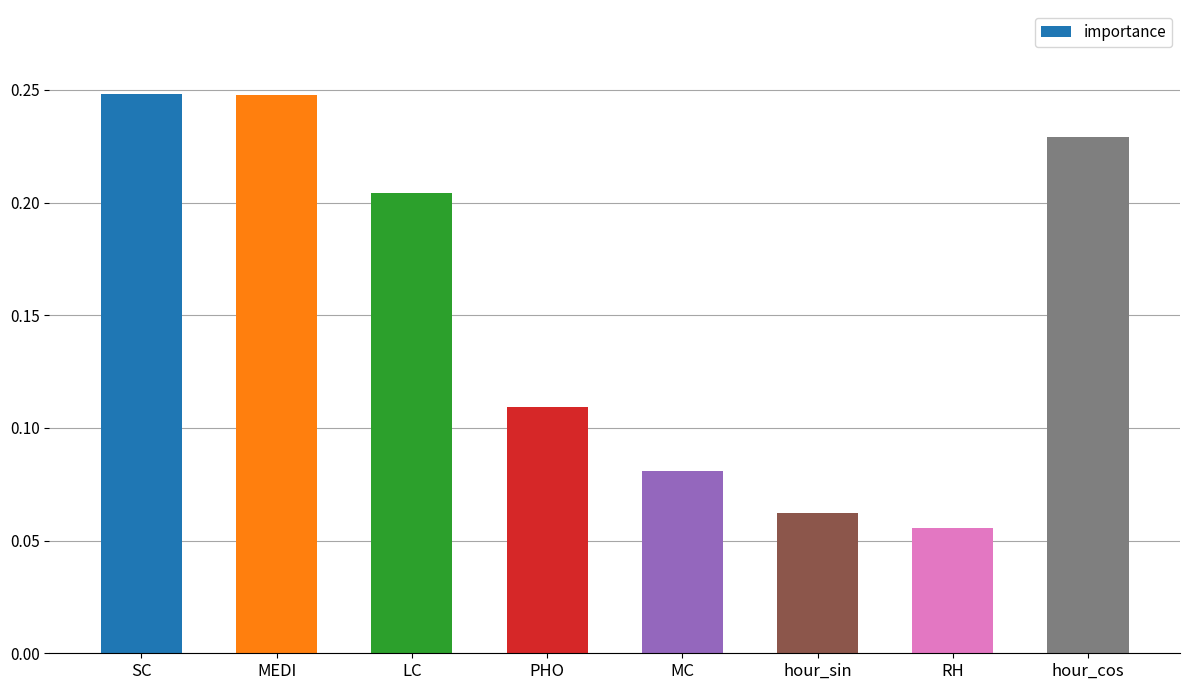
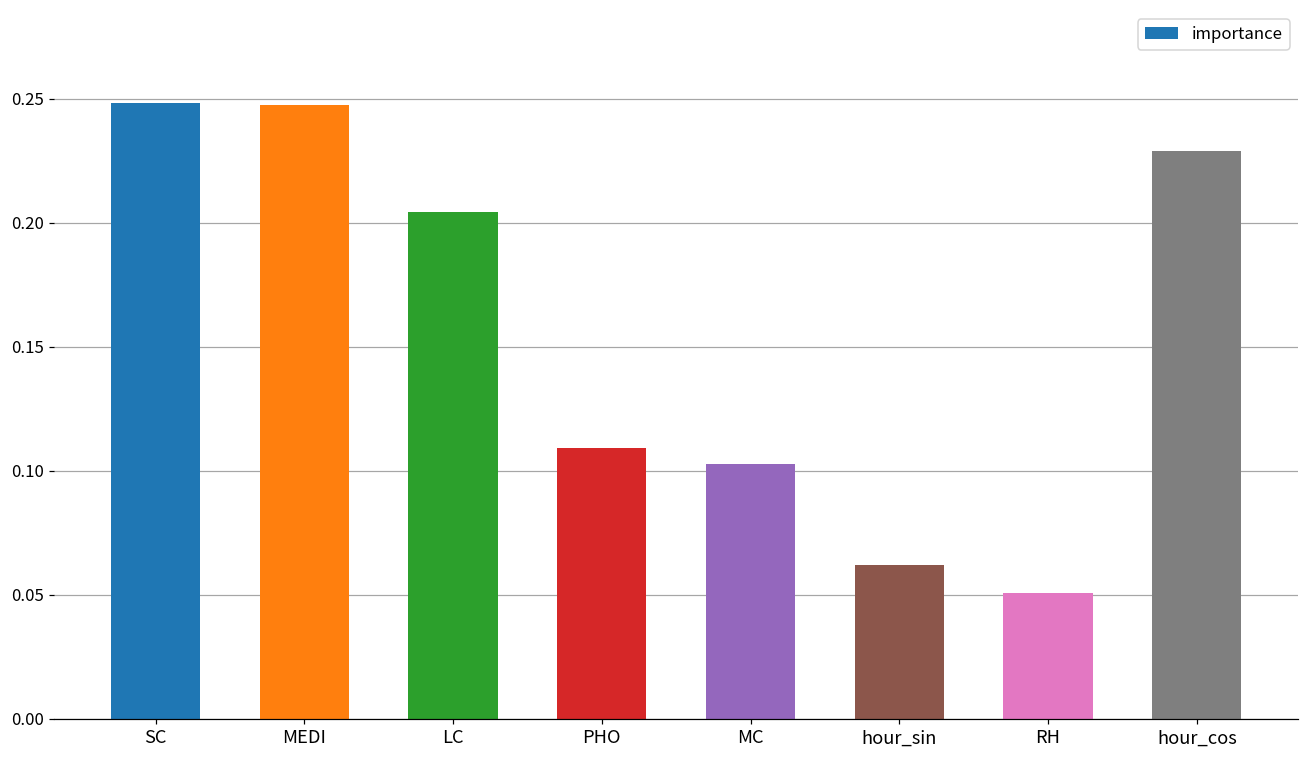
MC: 0.081 -> 0.103
RH: 0.056 -> 0.051
